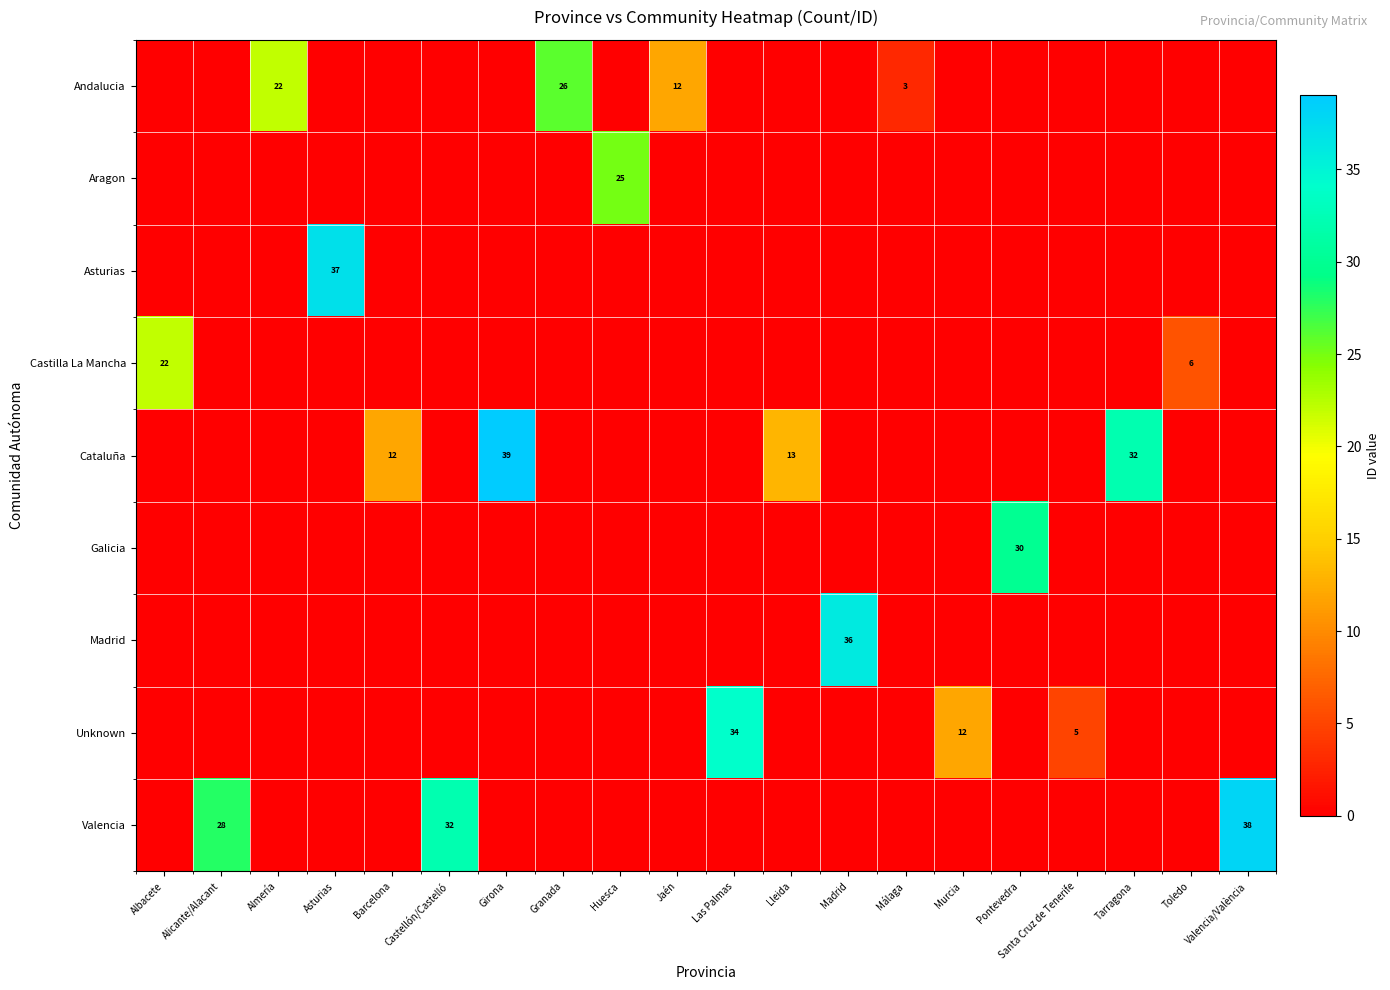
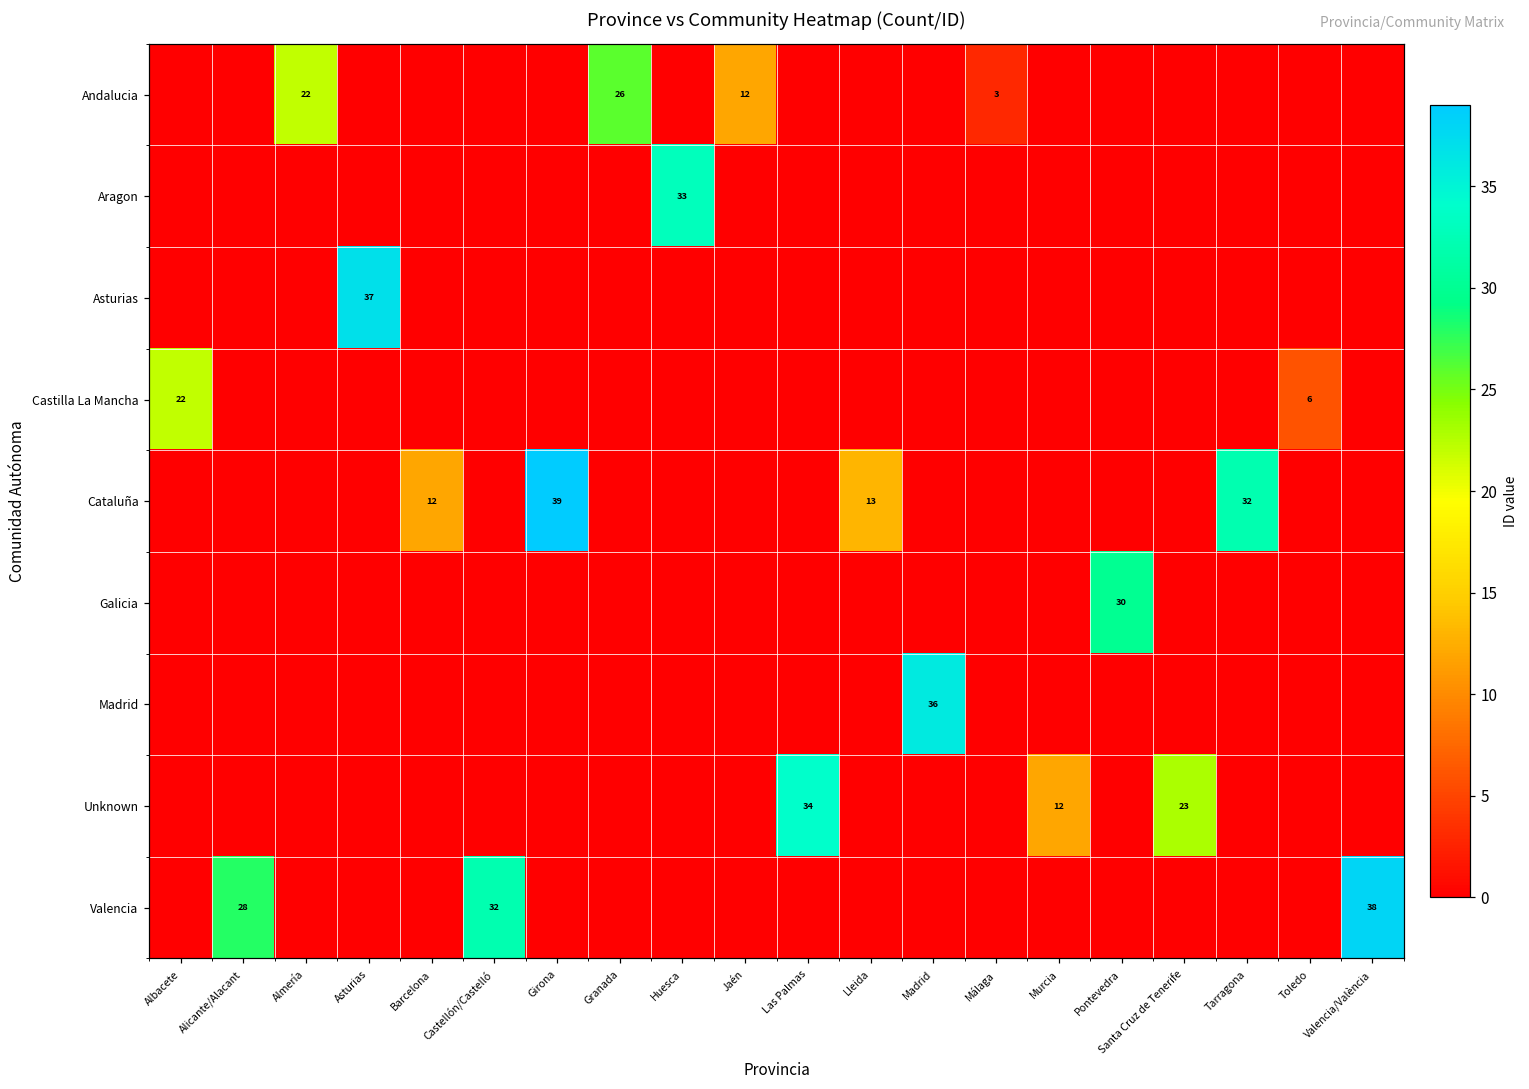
Aragon, Huesca: 25 -> 33
Unknown, Santa Cruz de Tenerife: 5 -> 23
